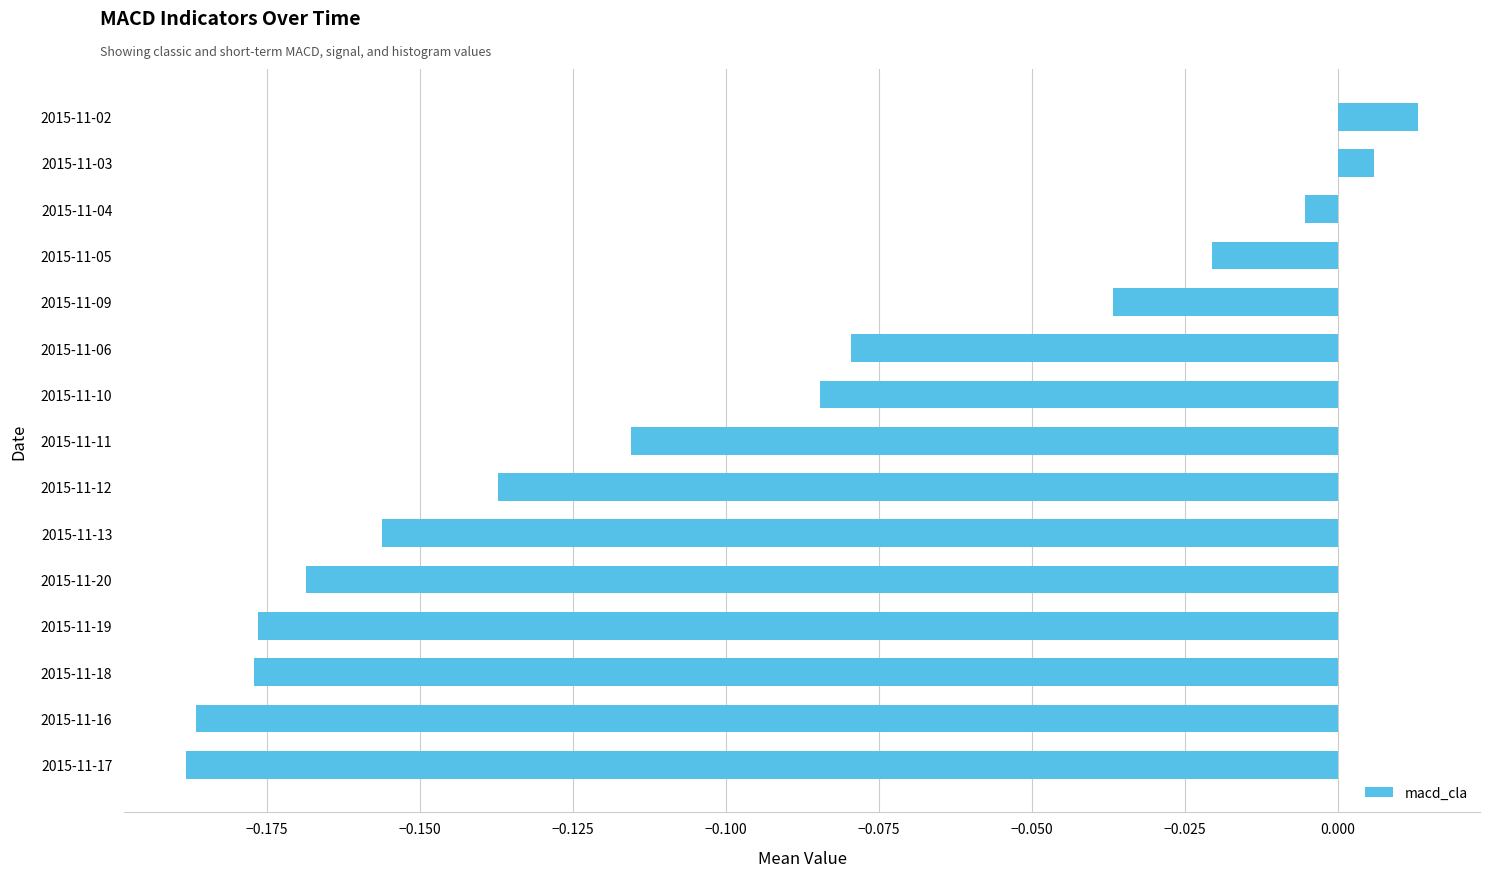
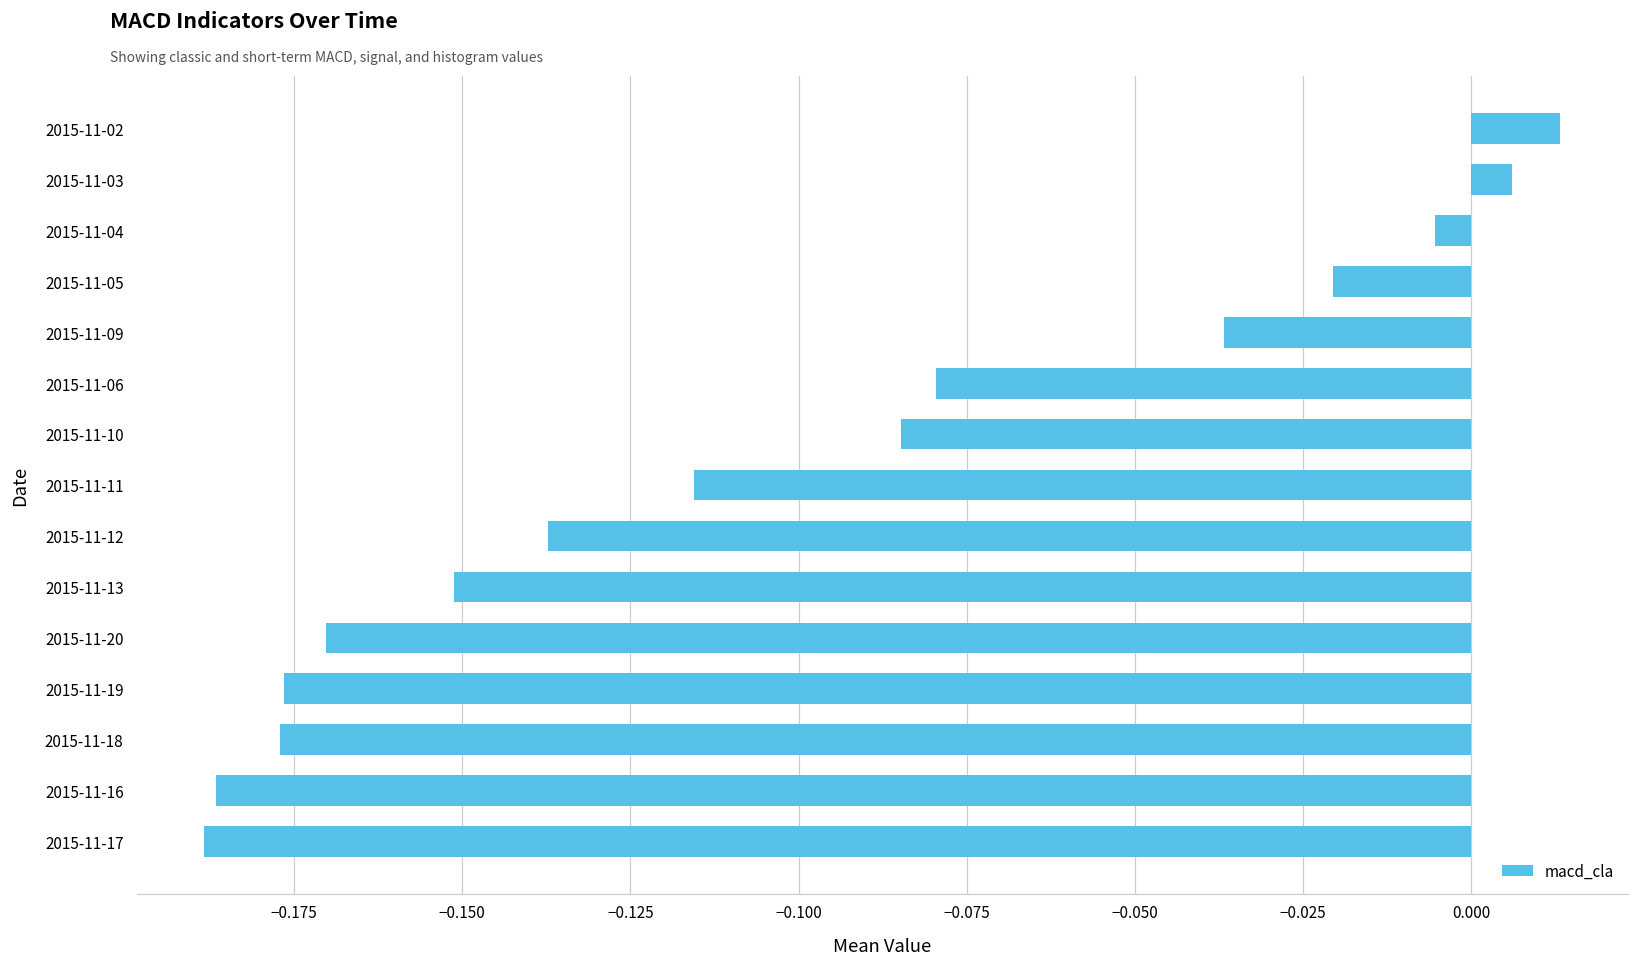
2015-11-13: -0.156 -> -0.151
2015-11-20: -0.169 -> -0.170
